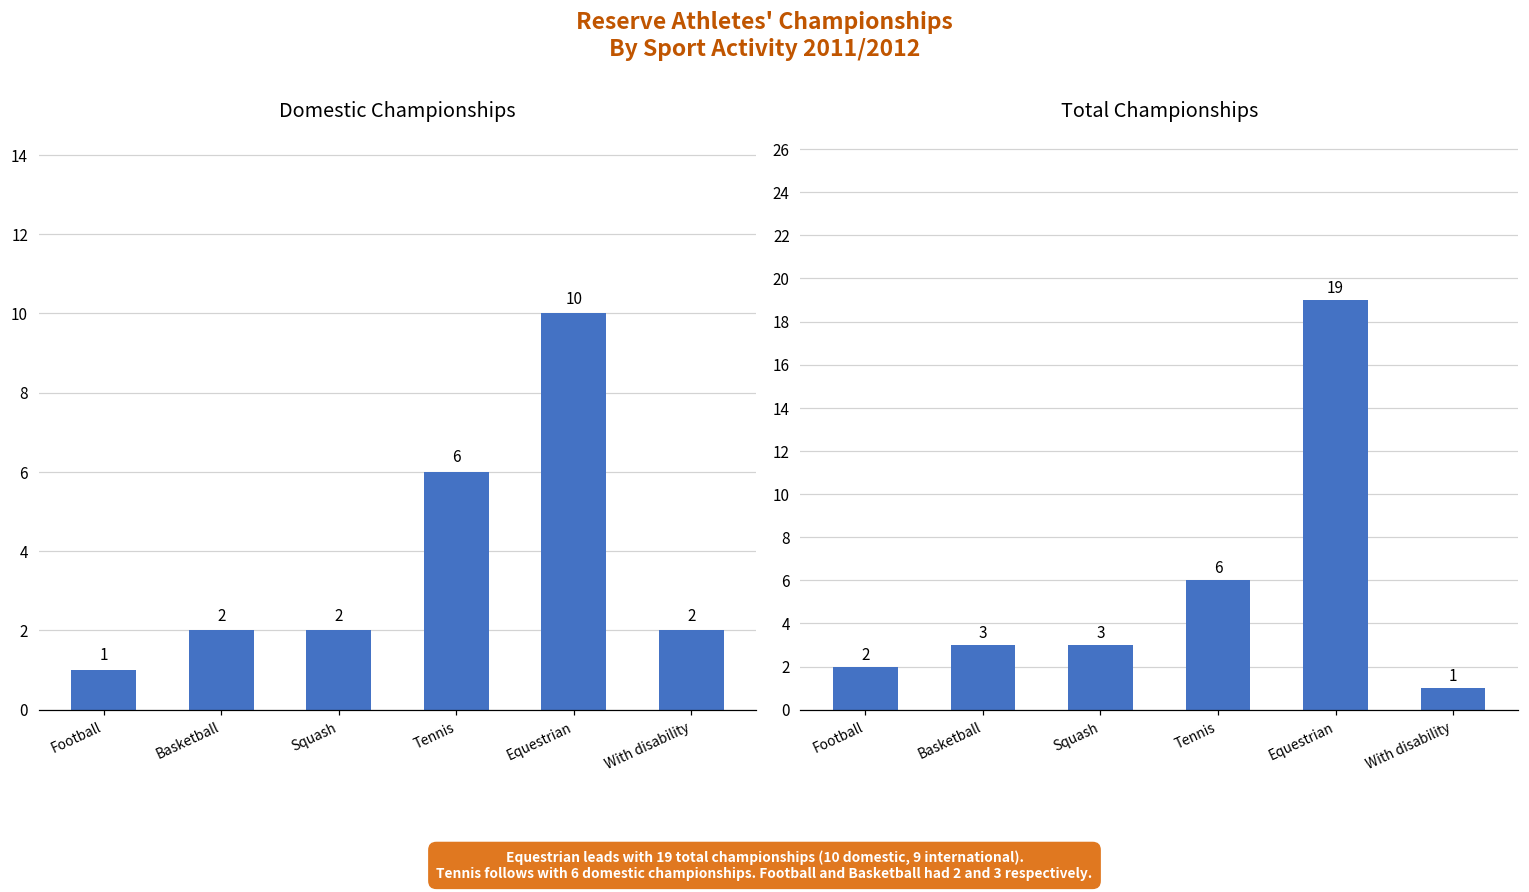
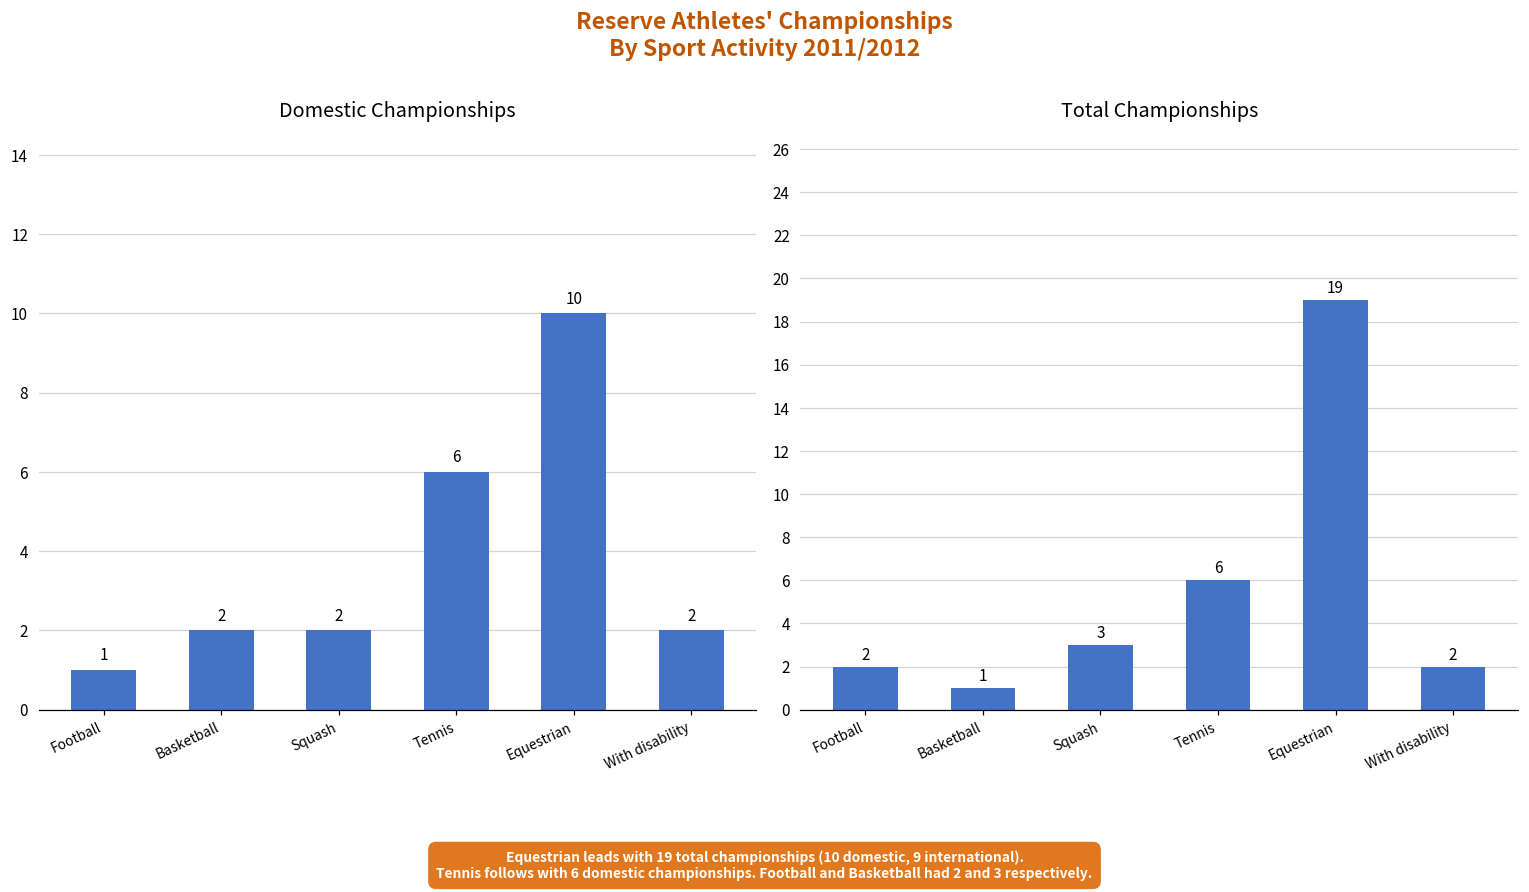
Total Championships, Basketball: 3 -> 1
Total Championships, With disability: 1 -> 2
